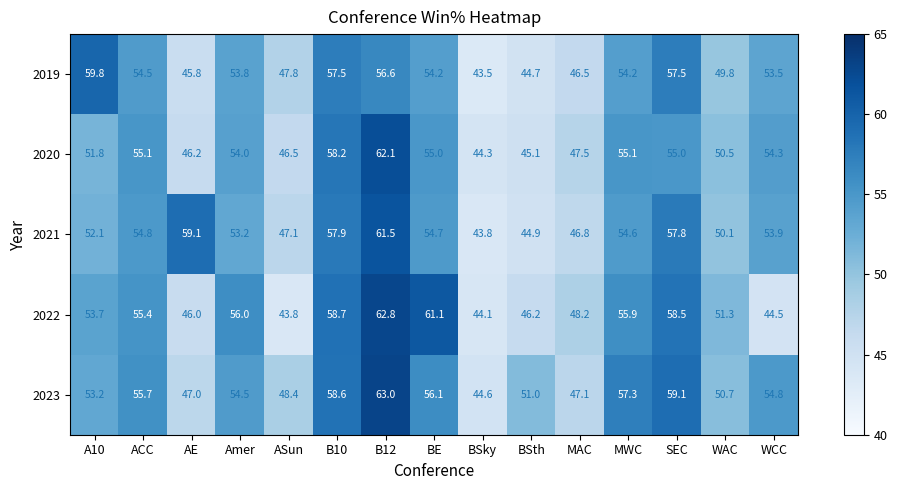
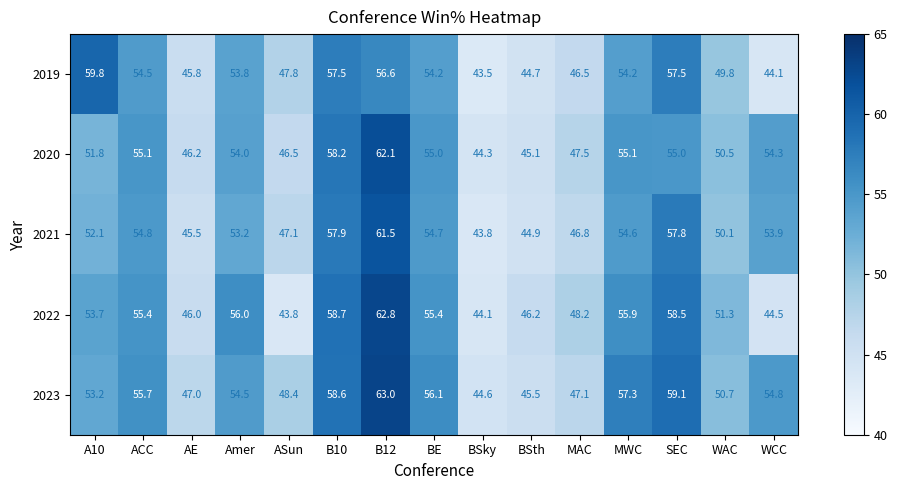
2019, WCC: 53.5 -> 44.1
2021, AE: 59.1 -> 45.5
2022, BE: 61.1 -> 55.4
2023, BSth: 51.0 -> 45.5
